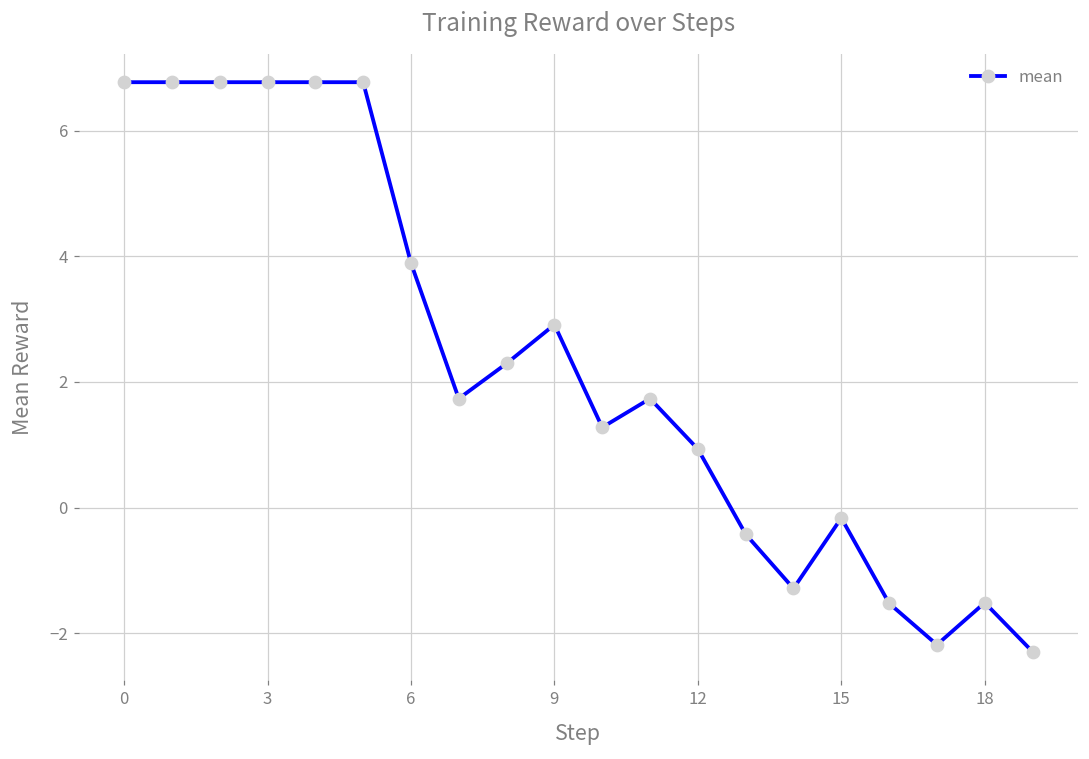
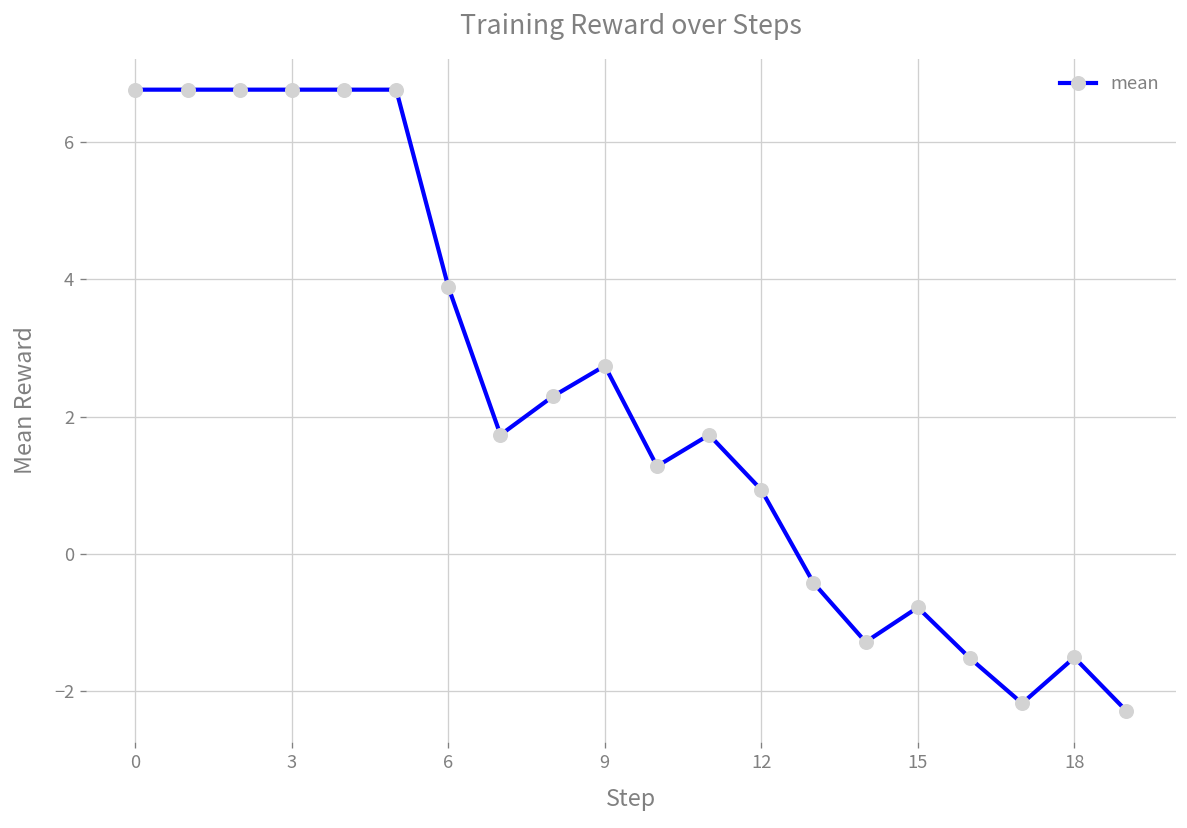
9: 2.9 -> 2.7
15: -0.2 -> -0.8
